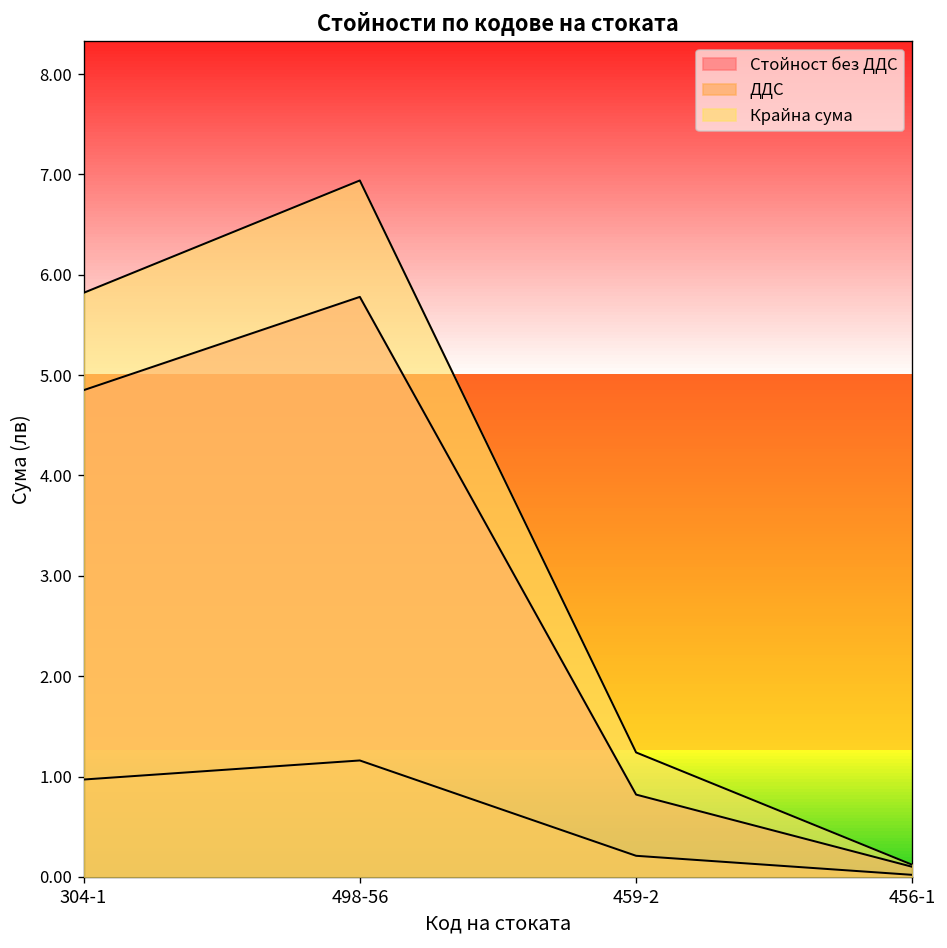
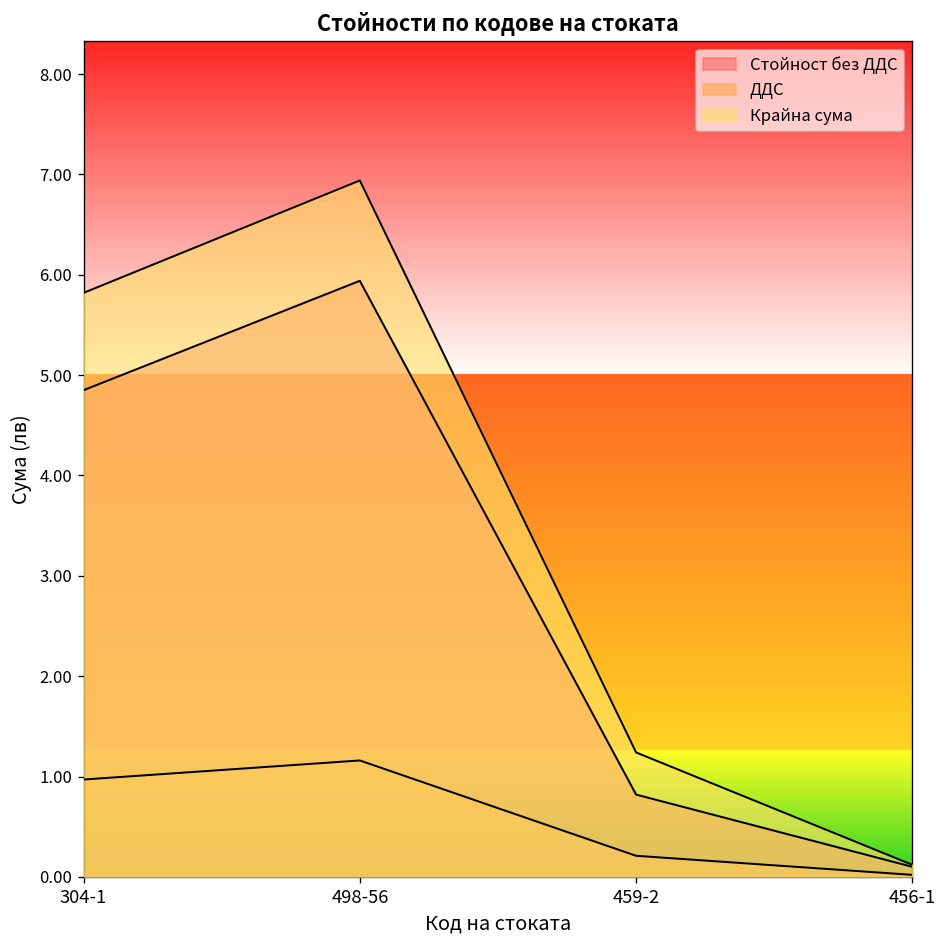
Стойност без ДДС, 498-56: 5.8 -> 5.9
